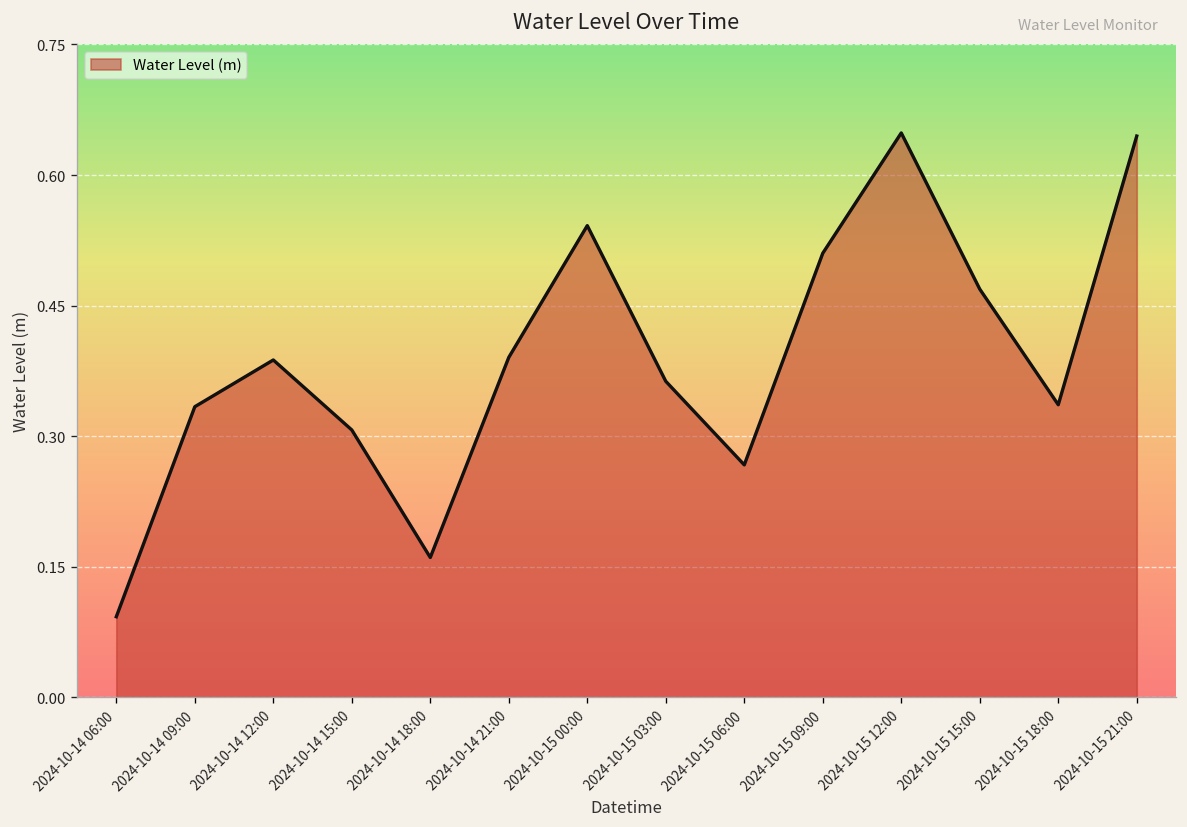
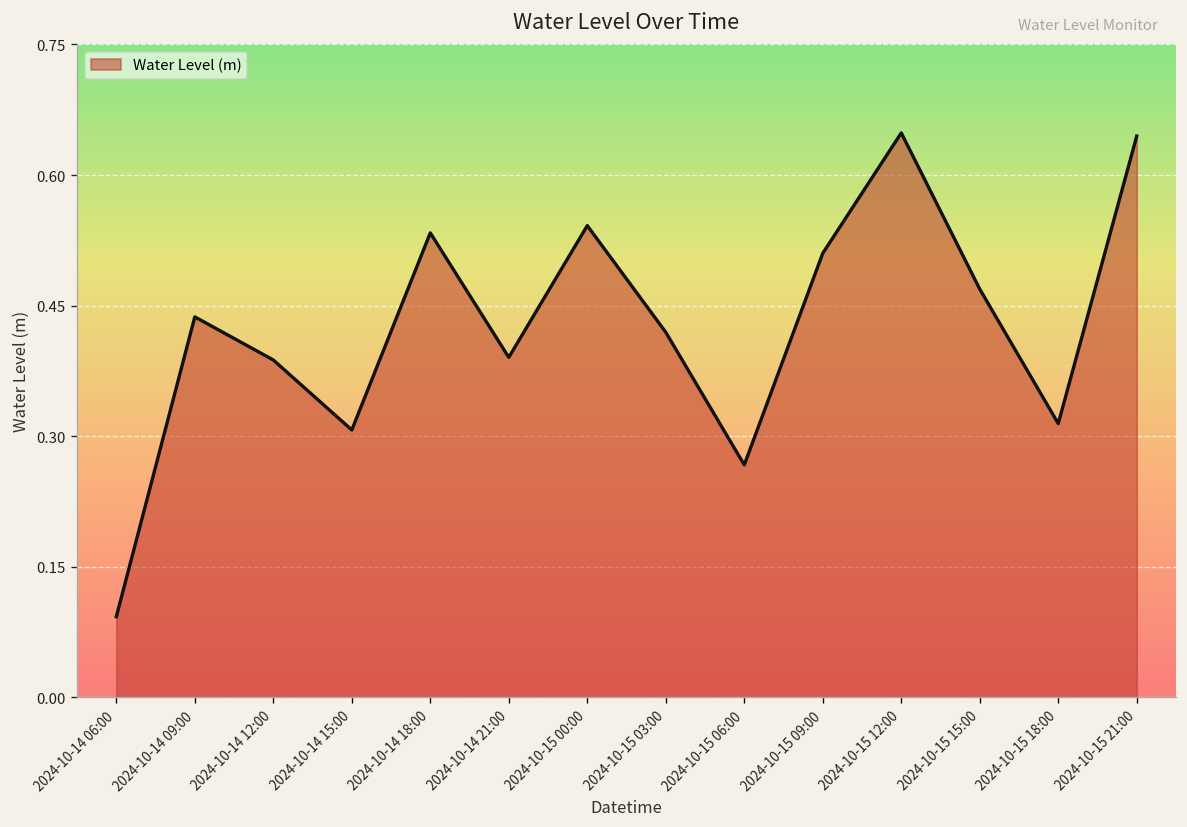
2024-10-14 09:00: 0.33 -> 0.44
2024-10-14 18:00: 0.16 -> 0.53
2024-10-15 03:00: 0.36 -> 0.42
2024-10-15 18:00: 0.34 -> 0.31
